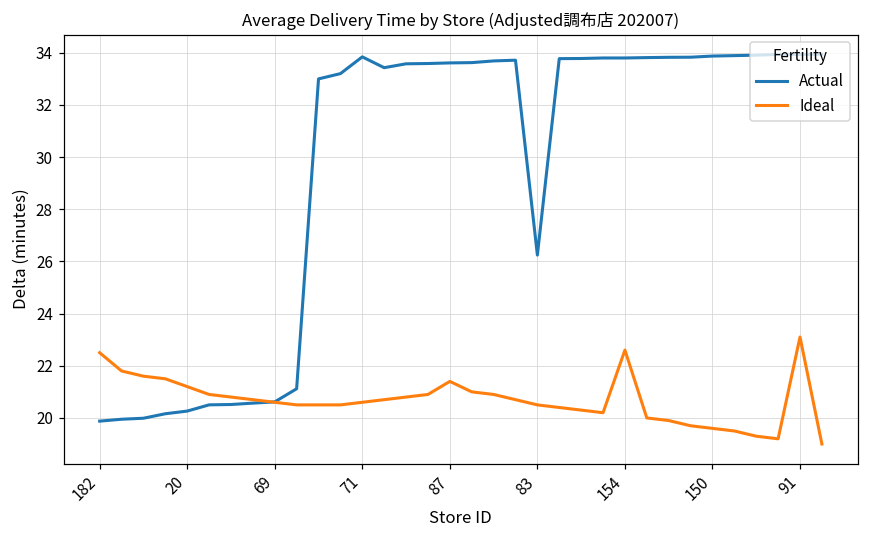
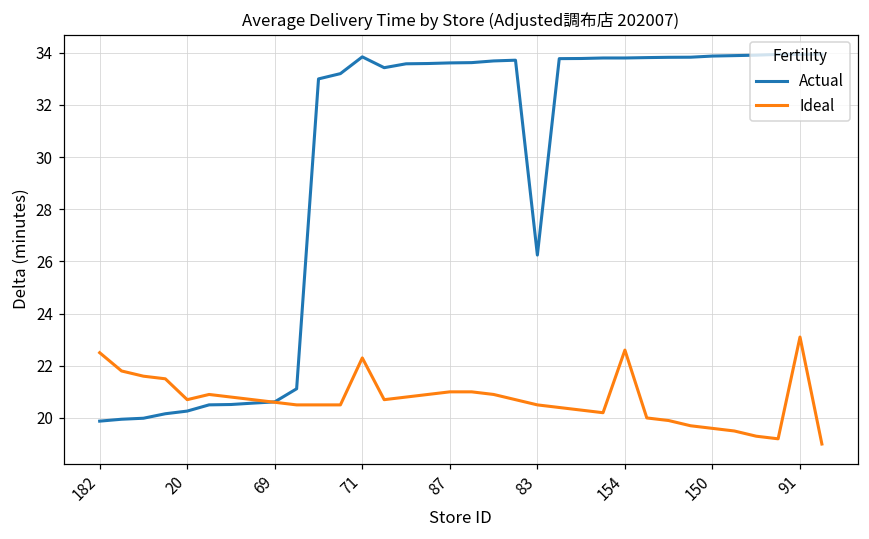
Ideal, 20: 21.2 -> 20.7
Ideal, 71: 20.6 -> 22.3
Ideal, 87: 21.4 -> 21.0
